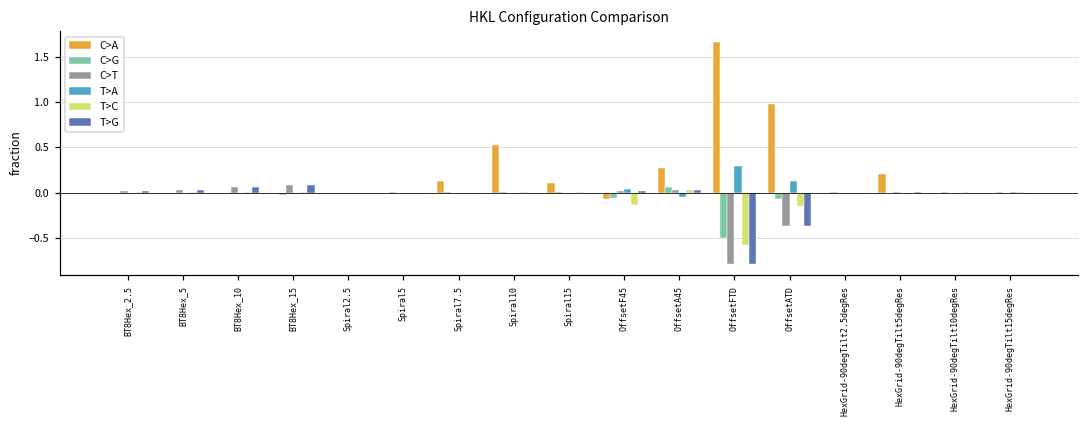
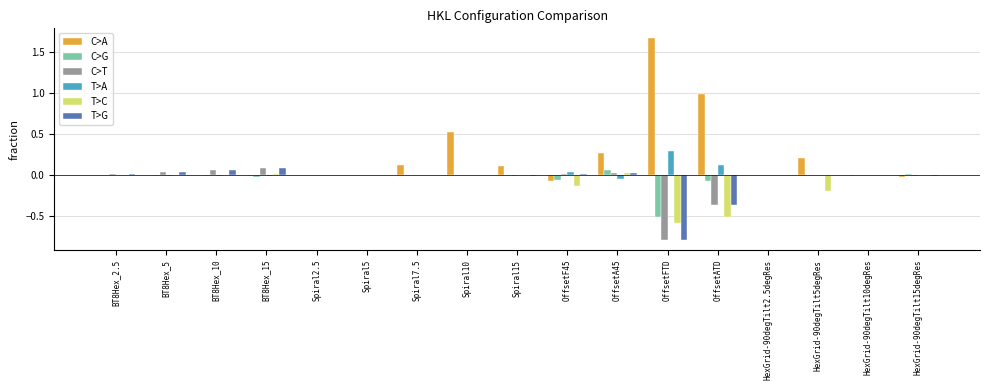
T>C, OffsetATD: -0.2 -> -0.5
T>C, HexGrid-90degTilt5degRes: 0.0 -> -0.2
